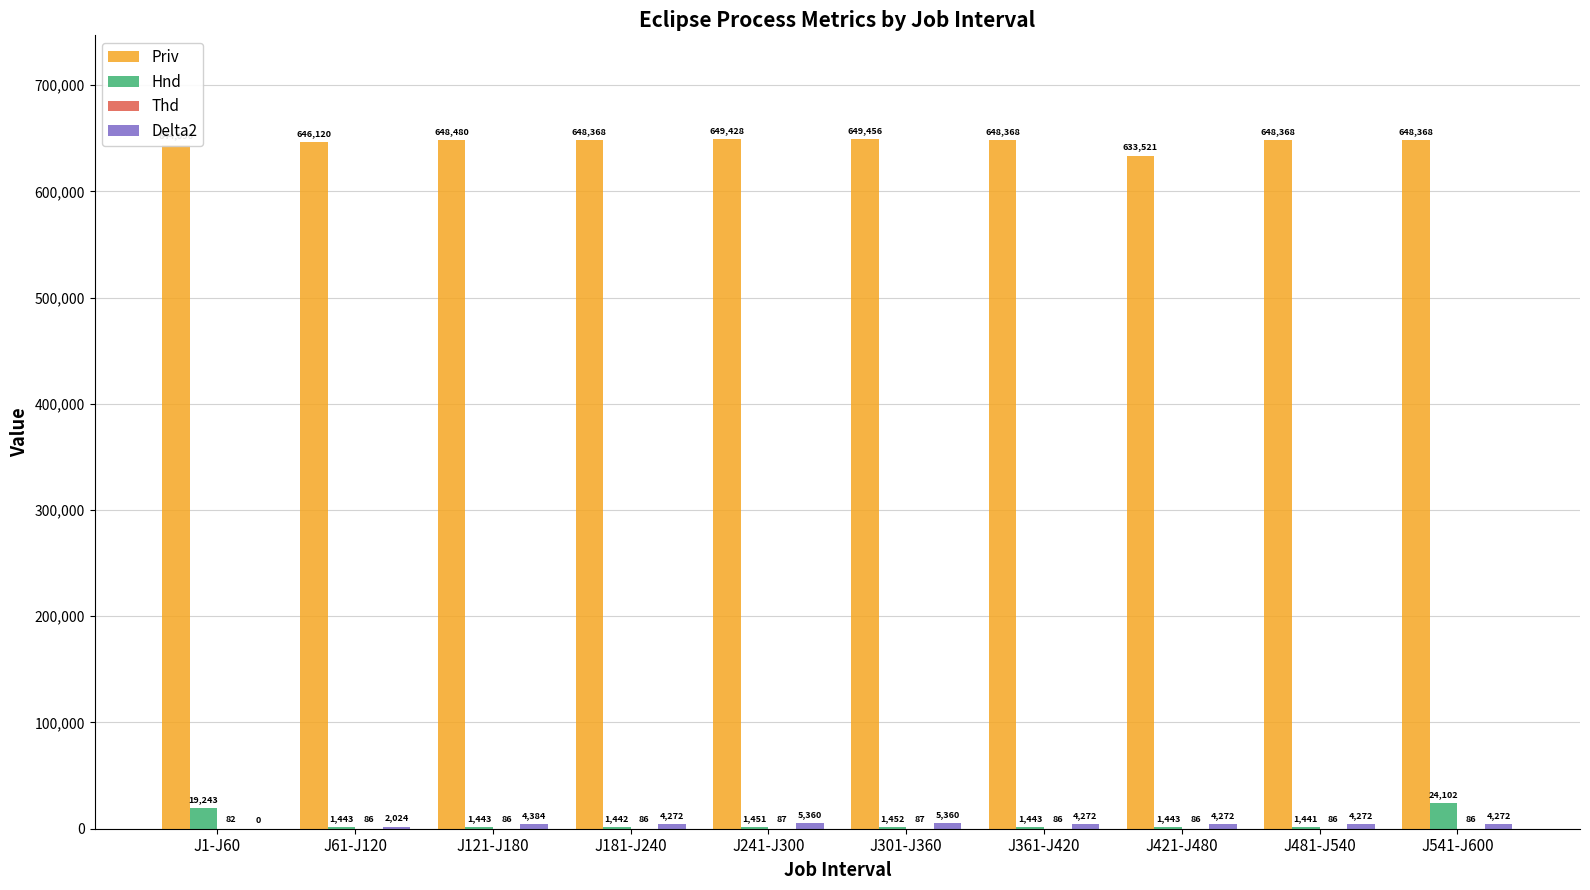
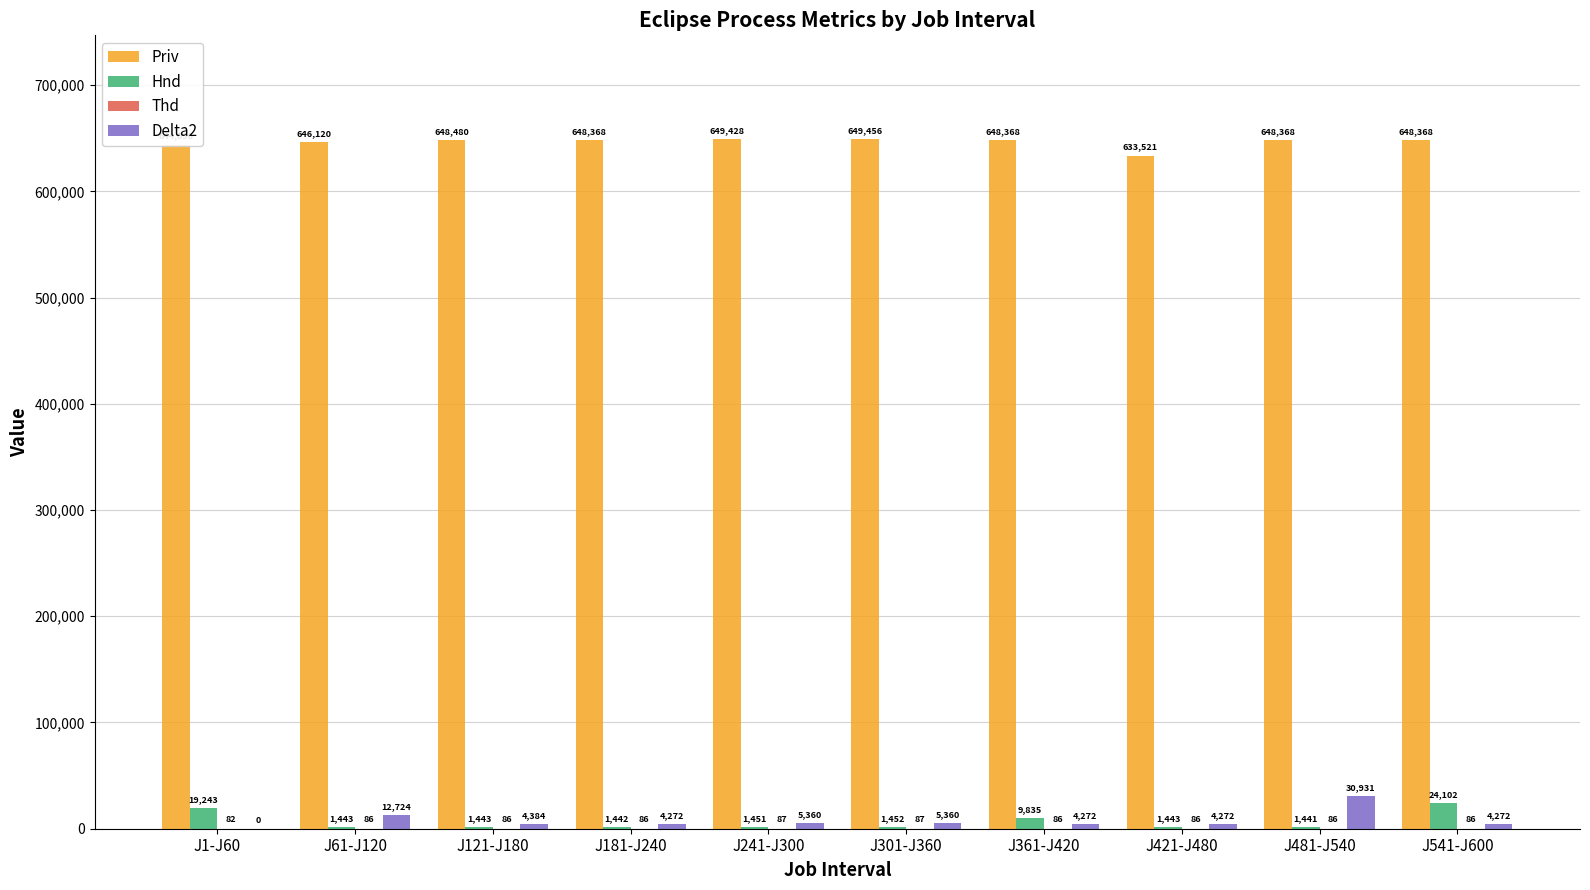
Delta2, J61-J120: 2,024 -> 12,724
Hnd, J361-J420: 1,443 -> 9,835
Delta2, J481-J540: 4,272 -> 30,931
